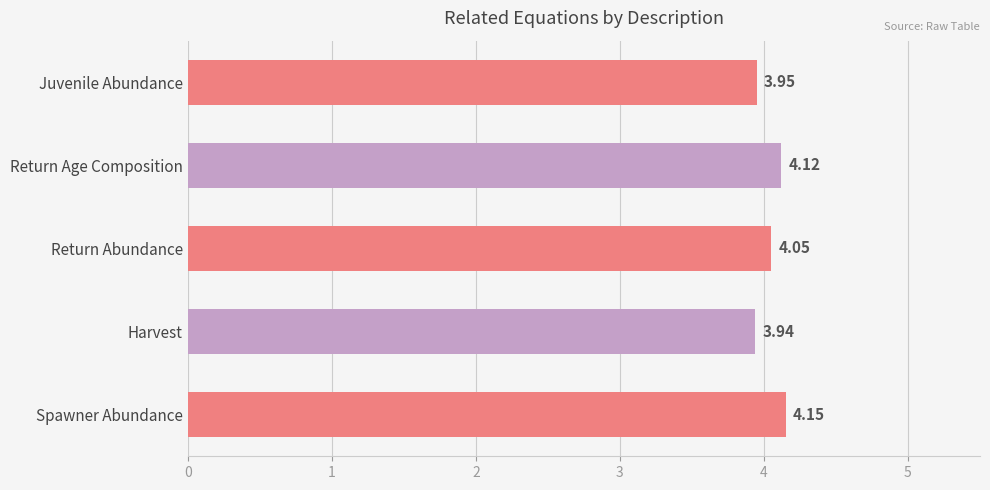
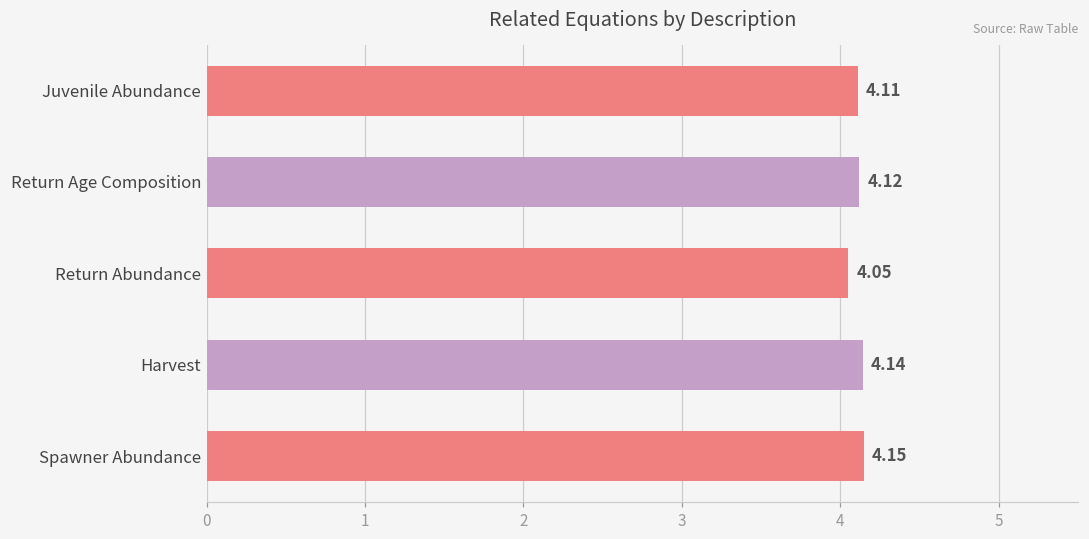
Juvenile Abundance: 3.95 -> 4.11
Harvest: 3.94 -> 4.14
